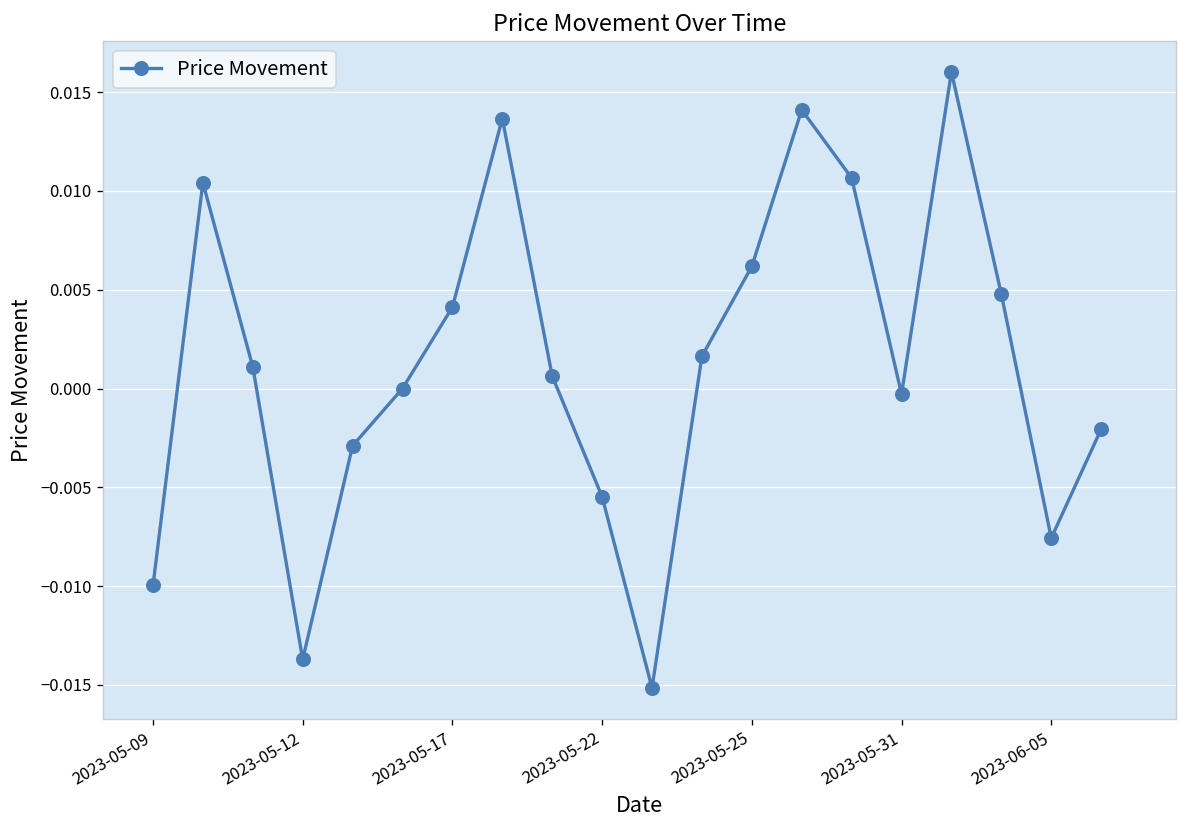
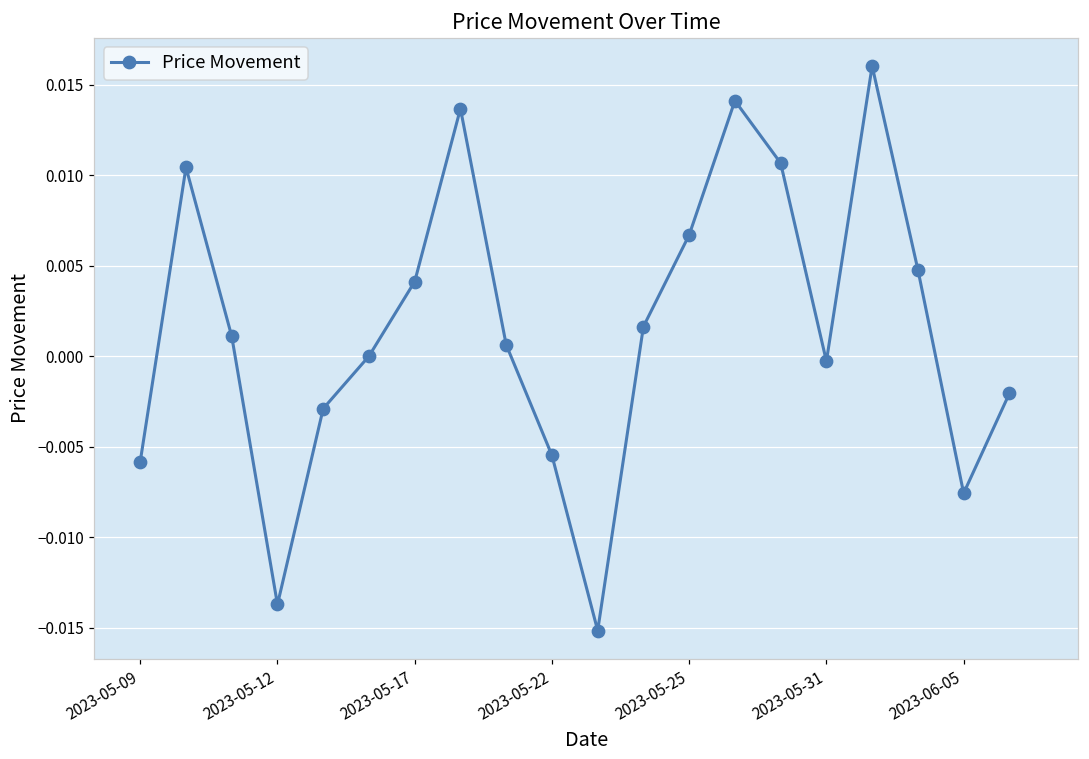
2023-05-09: -0.0100 -> -0.0058
2023-05-25: 0.0062 -> 0.0067
